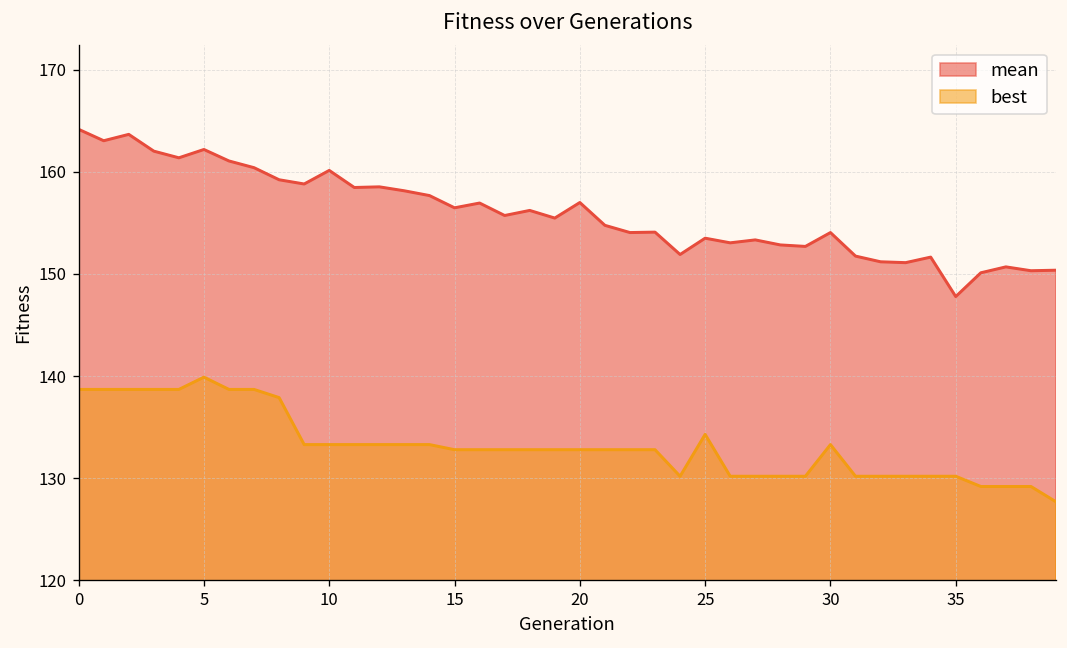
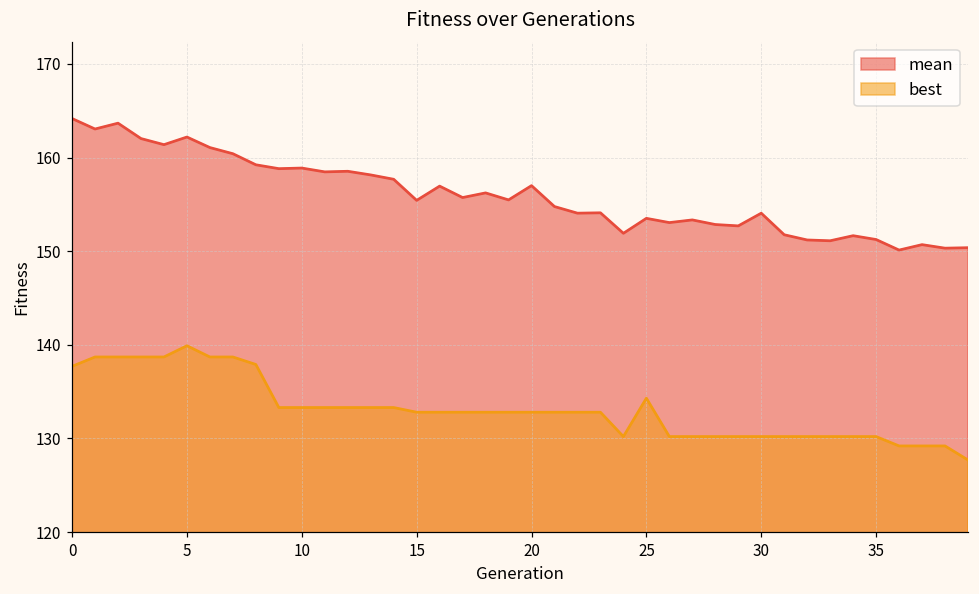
best, 0: 139 -> 138
mean, 10: 160 -> 159
mean, 15: 156 -> 155
best, 30: 133 -> 130
mean, 35: 148 -> 151
